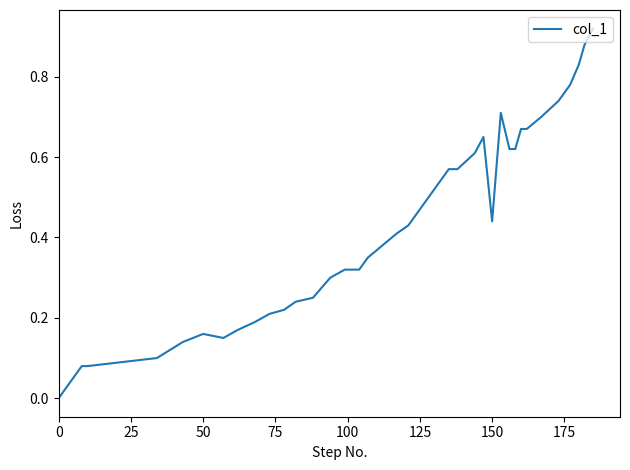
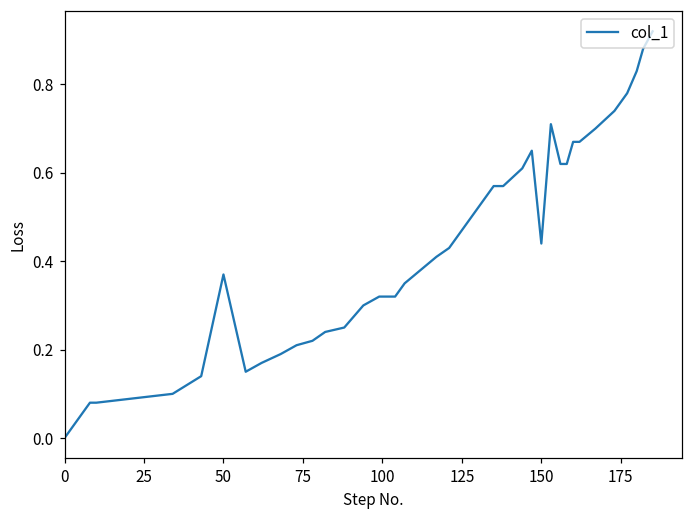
50: 0.16 -> 0.37
